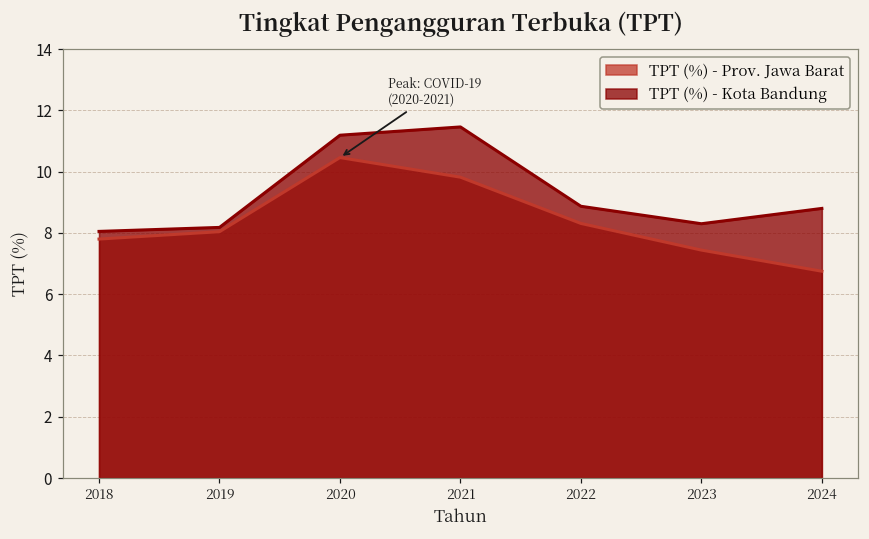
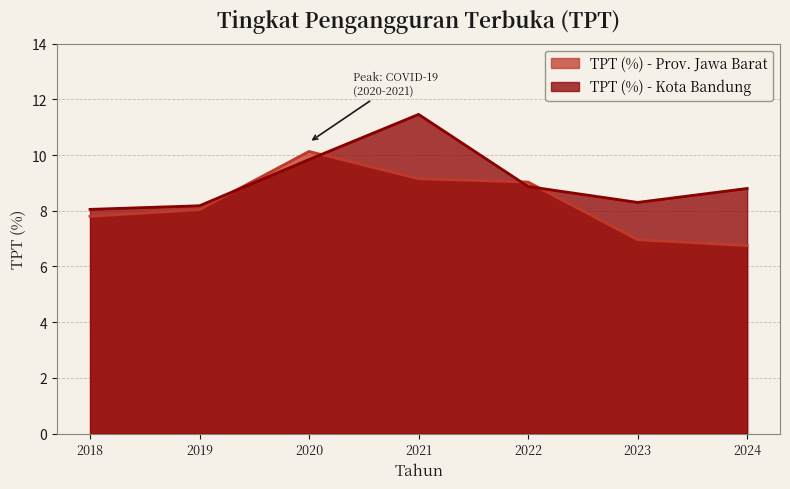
TPT (%) - Prov. Jawa Barat, 2020: 10.5 -> 10.1
TPT (%) - Kota Bandung, 2020: 11.2 -> 9.8
TPT (%) - Prov. Jawa Barat, 2021: 9.8 -> 9.2
TPT (%) - Prov. Jawa Barat, 2022: 8.3 -> 9.0
TPT (%) - Prov. Jawa Barat, 2023: 7.4 -> 7.0
